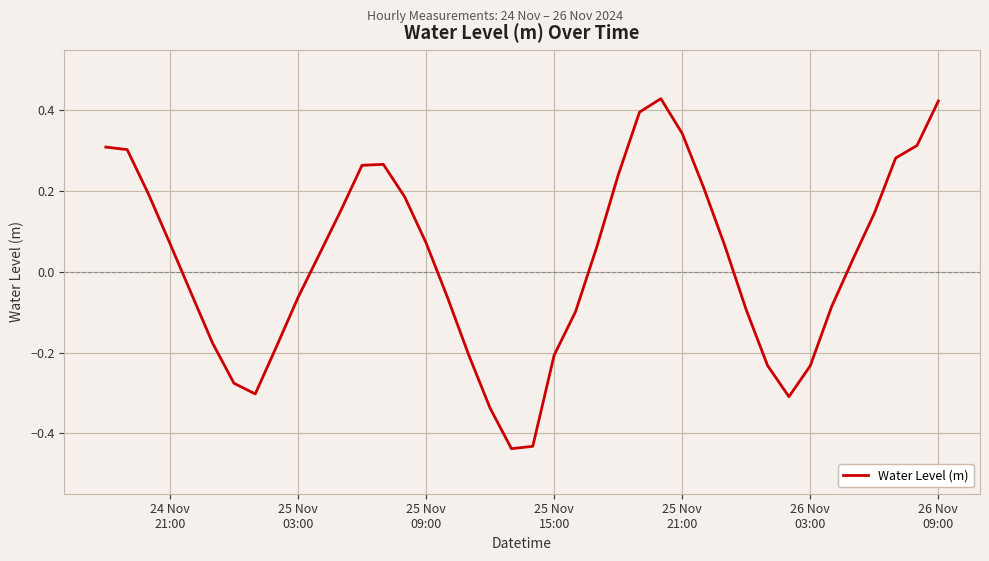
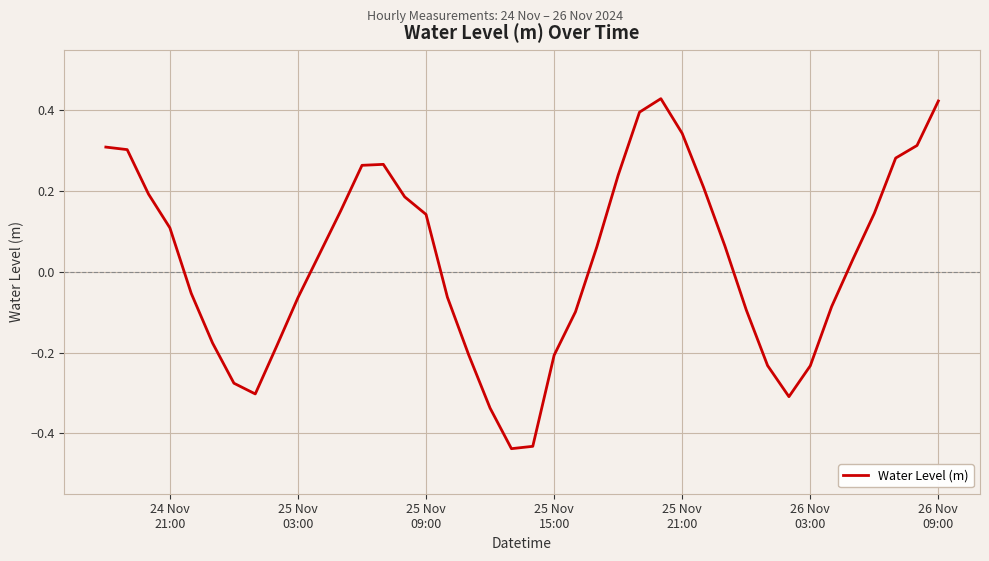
24 Nov 21:00: 0.07 -> 0.11
25 Nov 09:00: 0.07 -> 0.14
